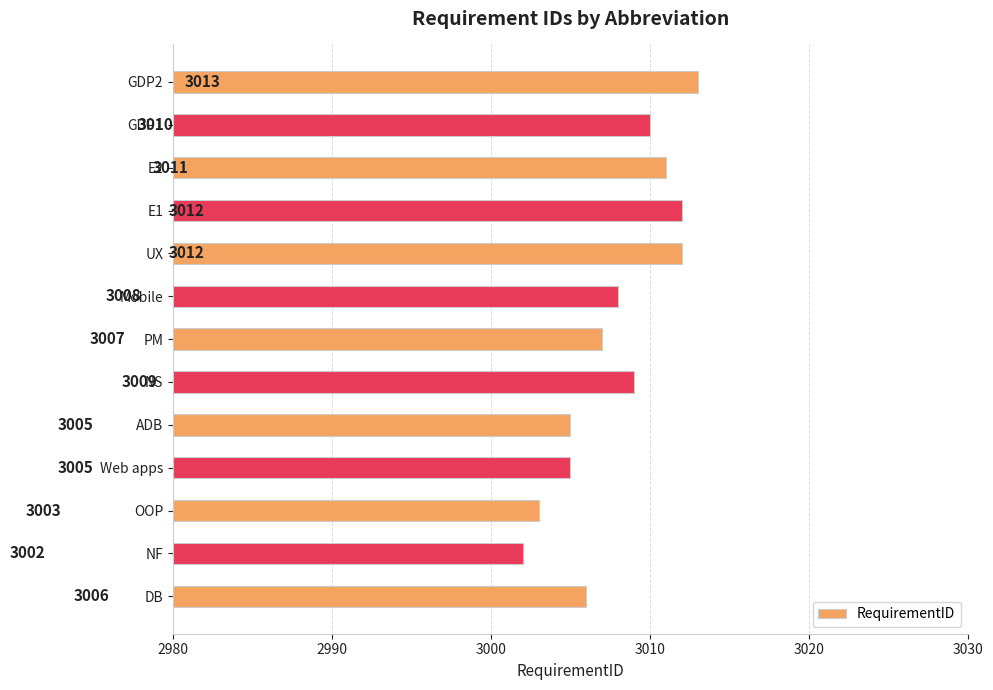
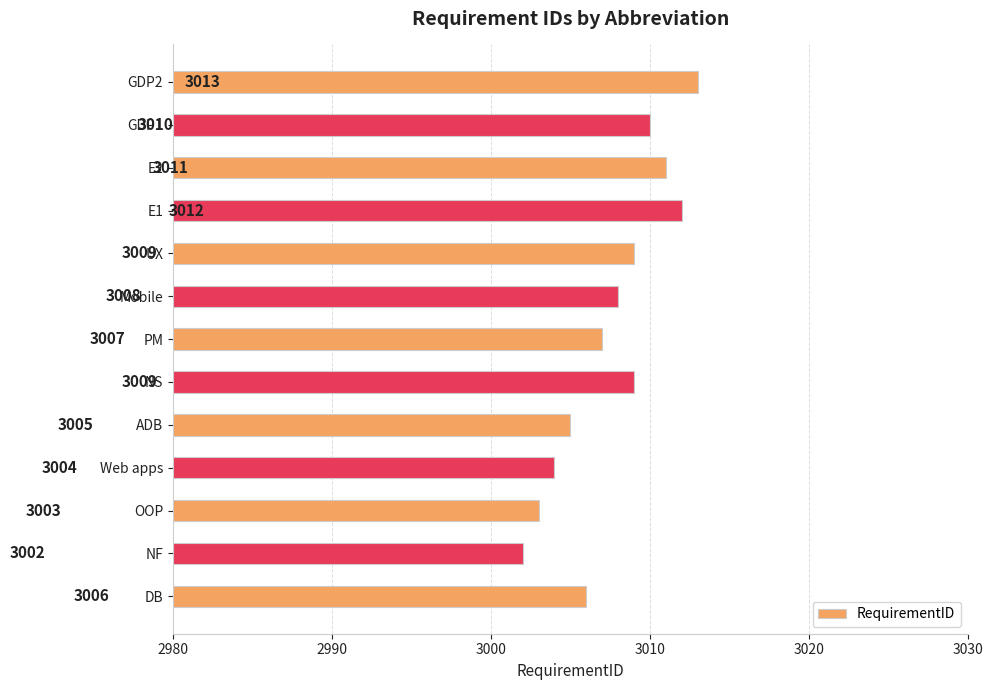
UX: 3012 -> 3009
Web apps: 3005 -> 3004
